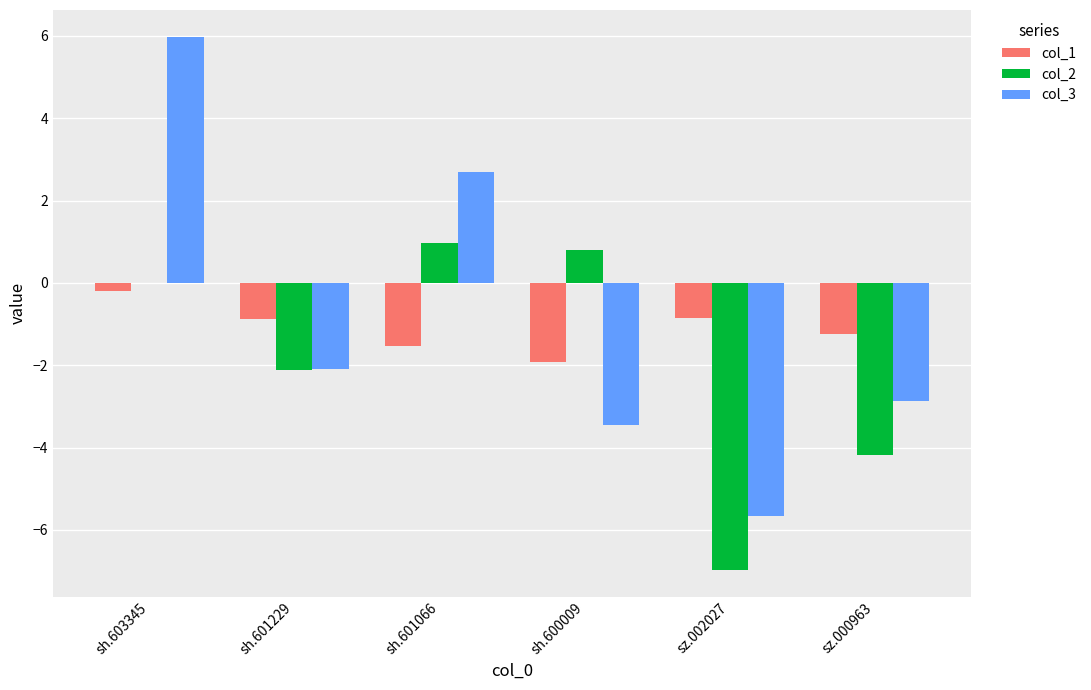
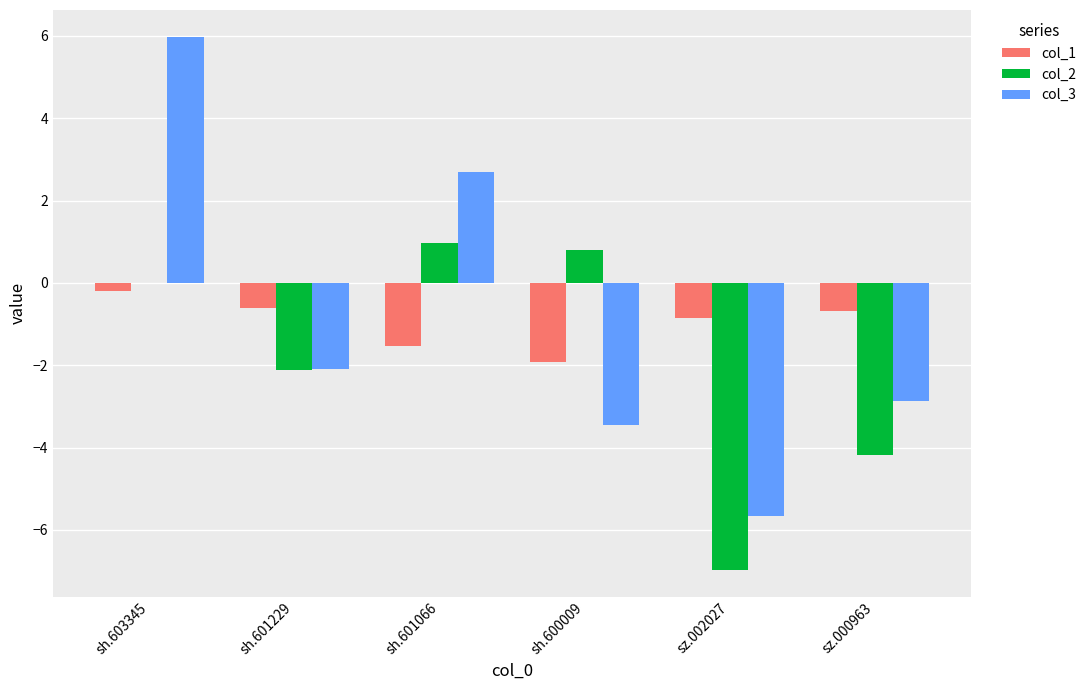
col_1, sh.601229: -0.9 -> -0.6
col_1, sz.000963: -1.2 -> -0.7
